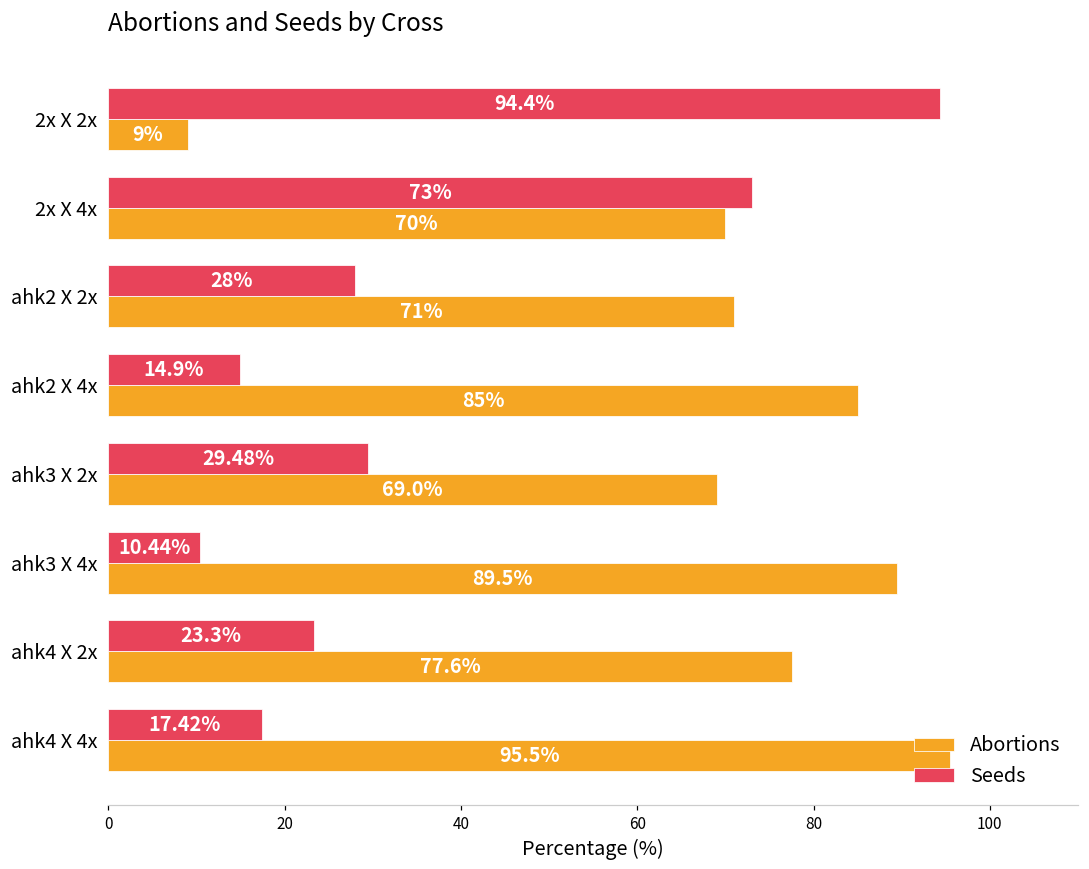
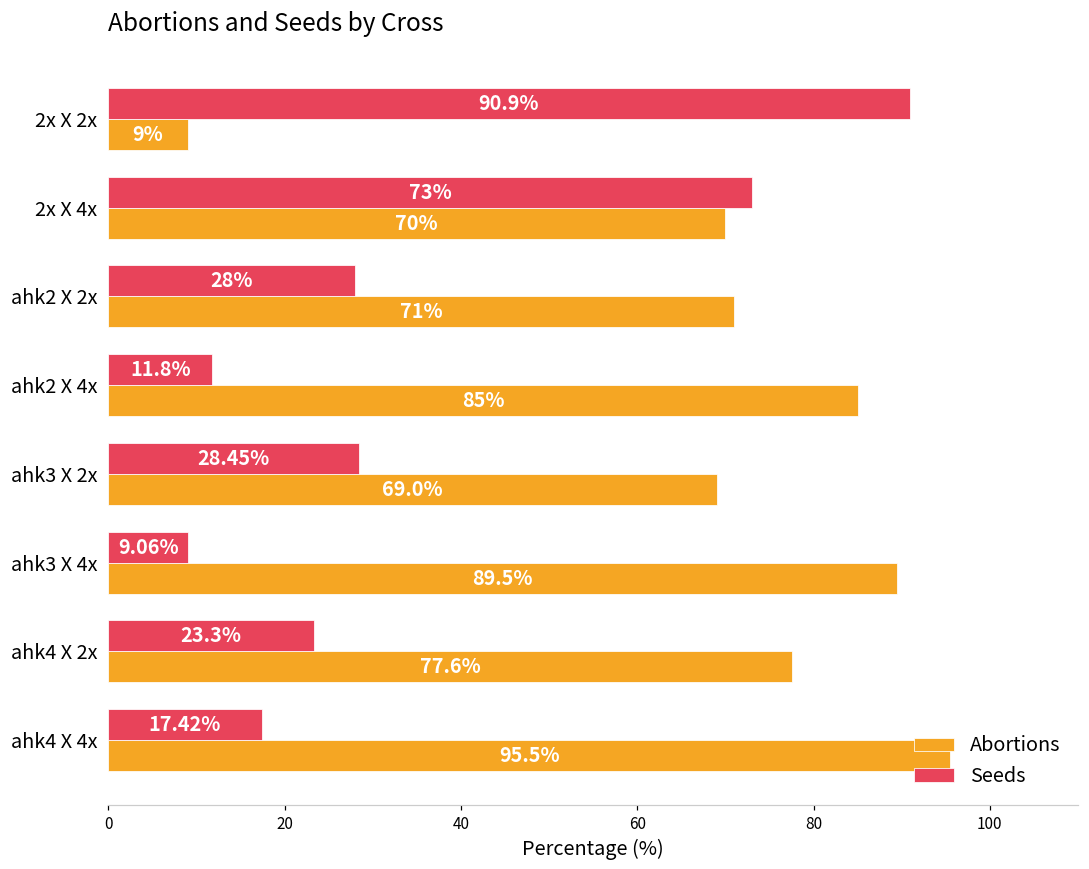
Seeds, 2x X 2x: 94.4% -> 90.9%
Seeds, ahk2 X 4x: 14.9% -> 11.8%
Seeds, ahk3 X 2x: 29.48% -> 28.45%
Seeds, ahk3 X 4x: 10.44% -> 9.06%
